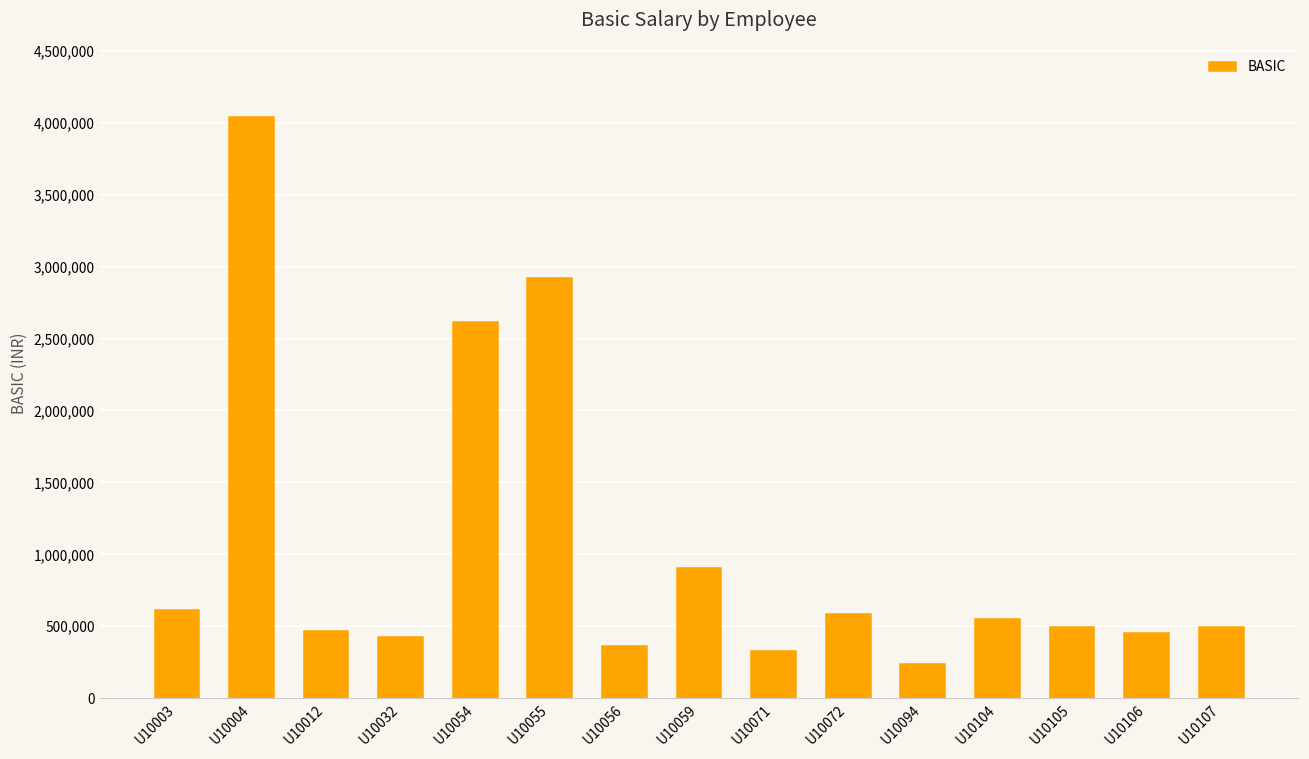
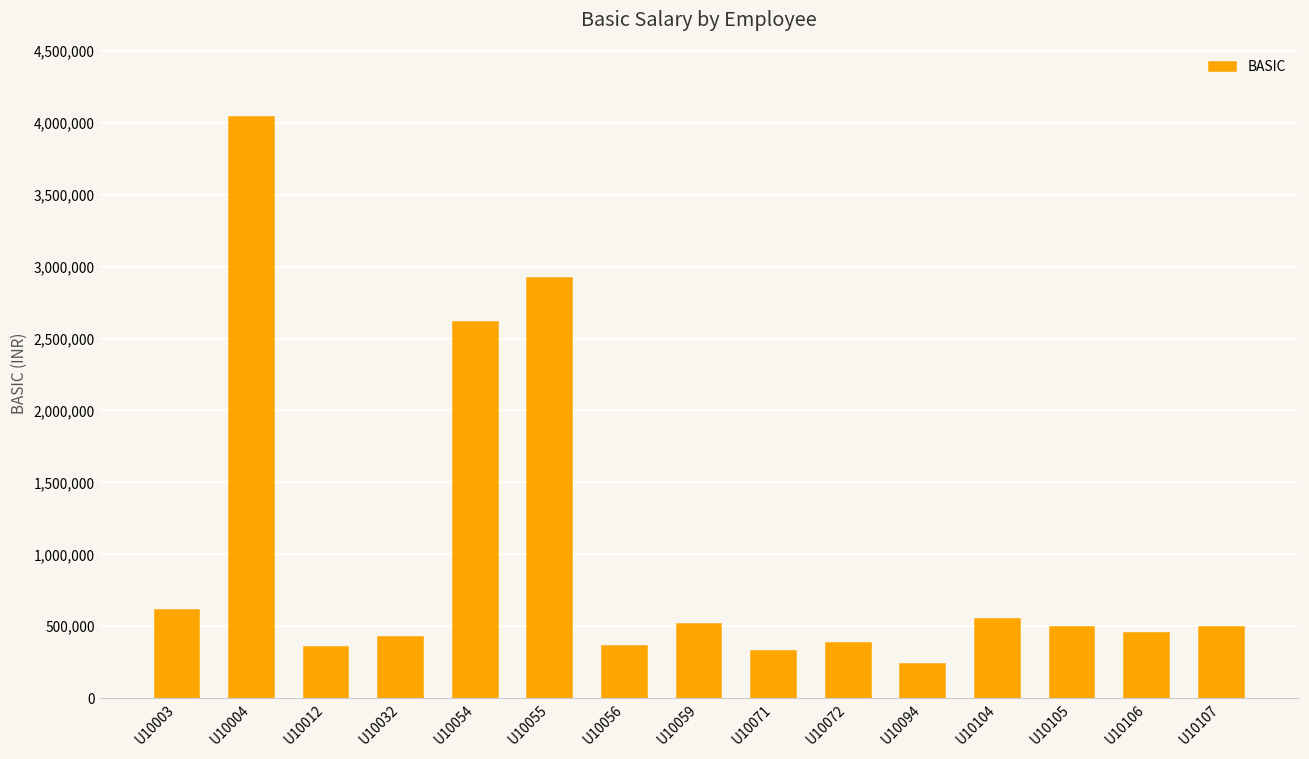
U10012: 460,000 -> 360,000
U10059: 910,000 -> 510,000
U10072: 580,000 -> 390,000
